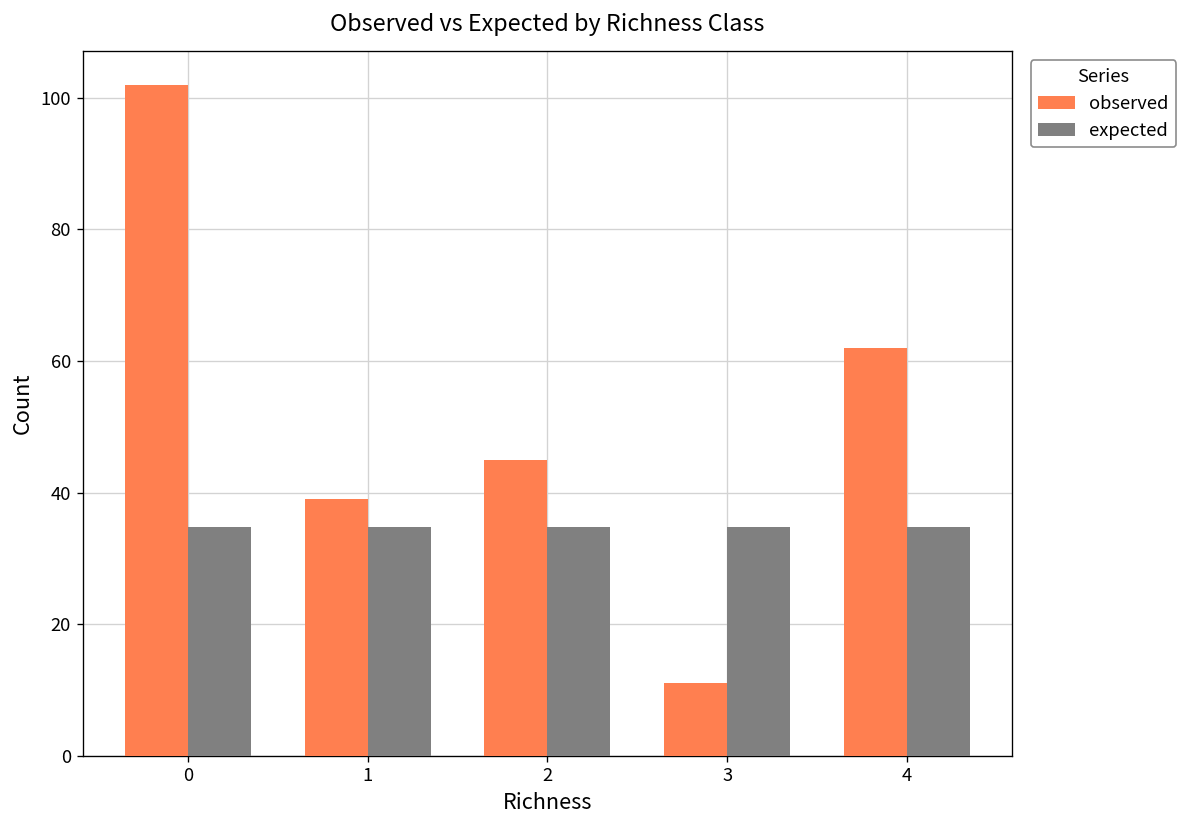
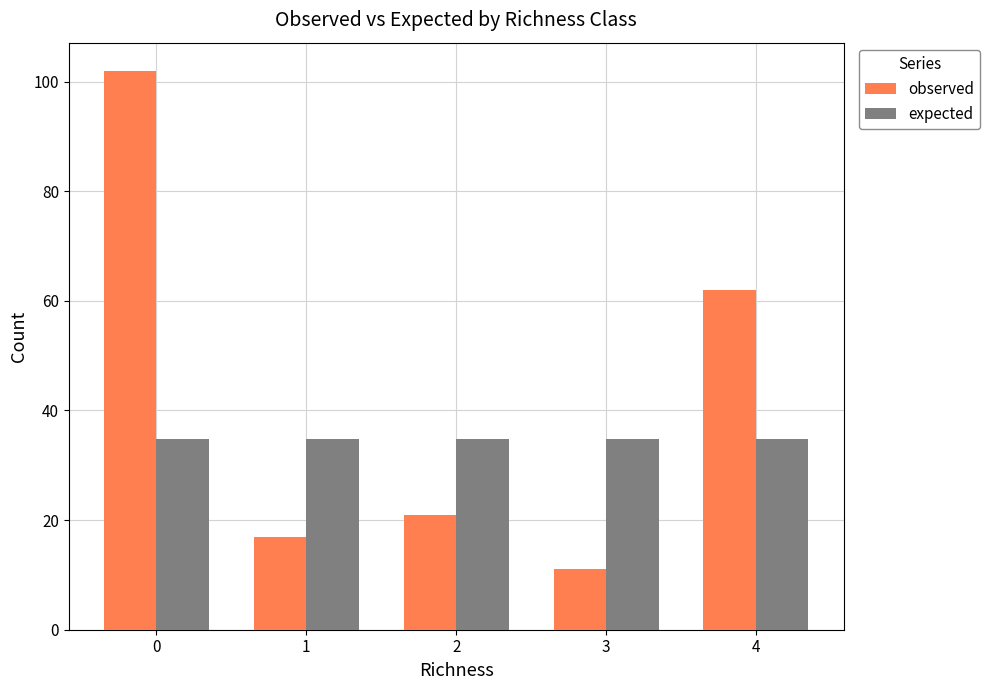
observed, 1: 39 -> 17
observed, 2: 45 -> 21
